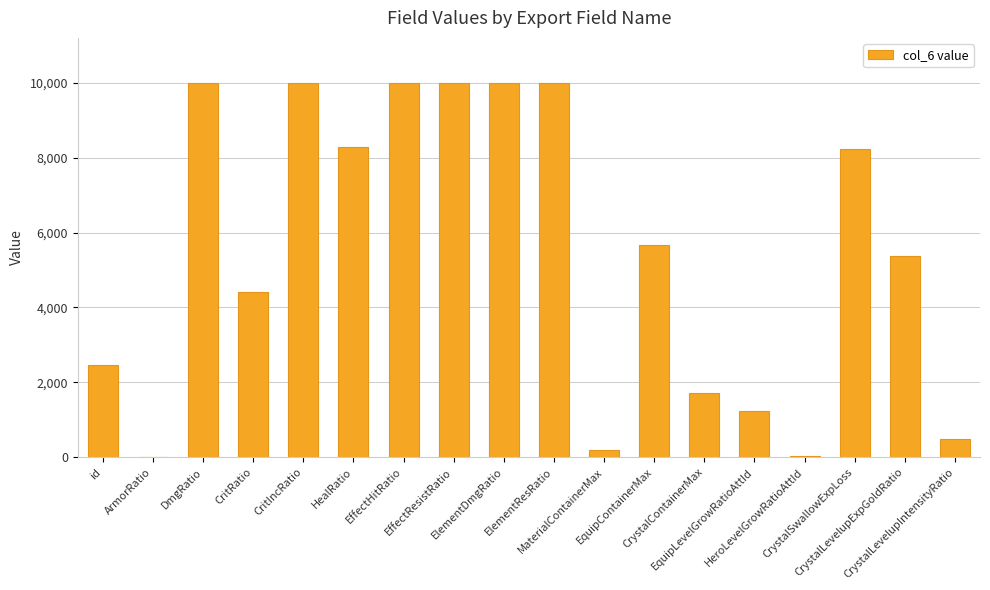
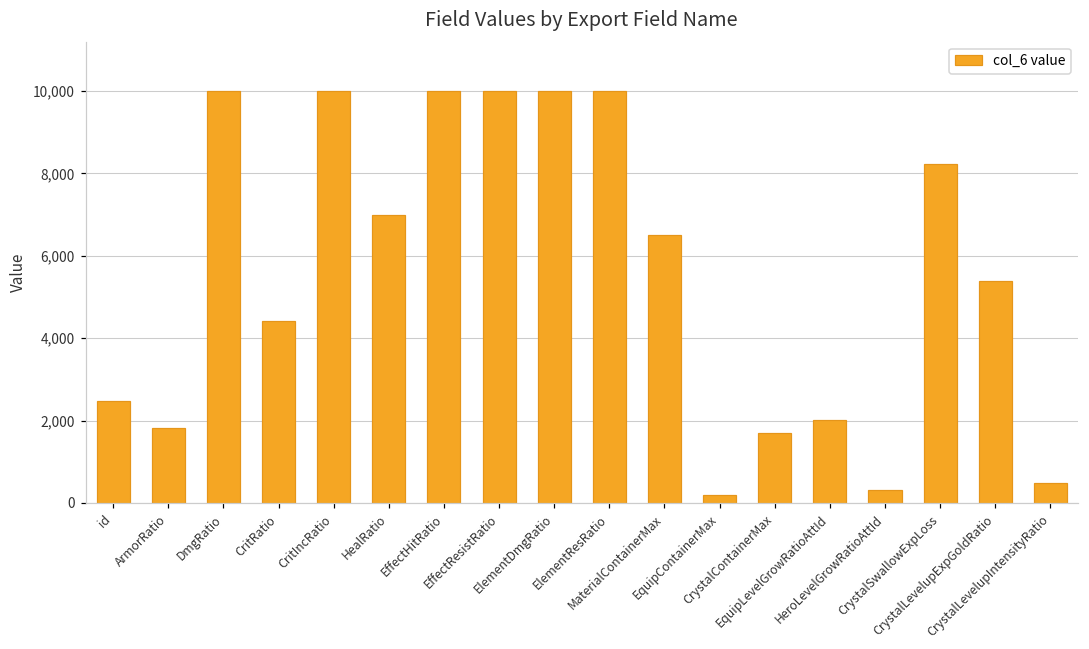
ArmorRatio: 0 -> 1,800
HealRatio: 8,300 -> 7,000
MaterialContainerMax: 200 -> 6,500
EquipContainerMax: 5,700 -> 200
EquipLevelGrowRatioAttId: 1,200 -> 2,000
HeroLevelGrowRatioAttId: 0 -> 300
